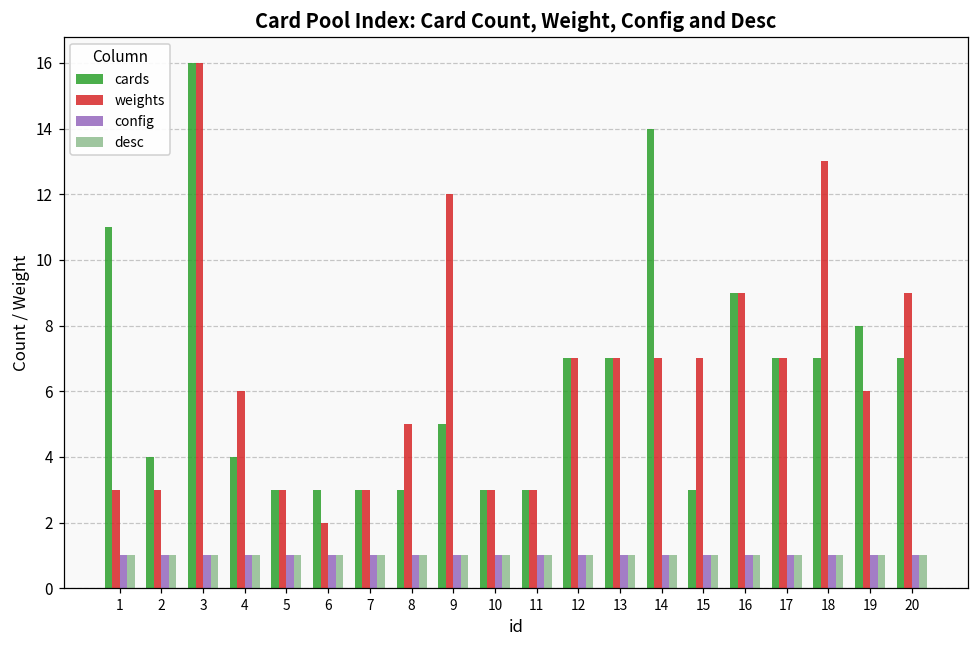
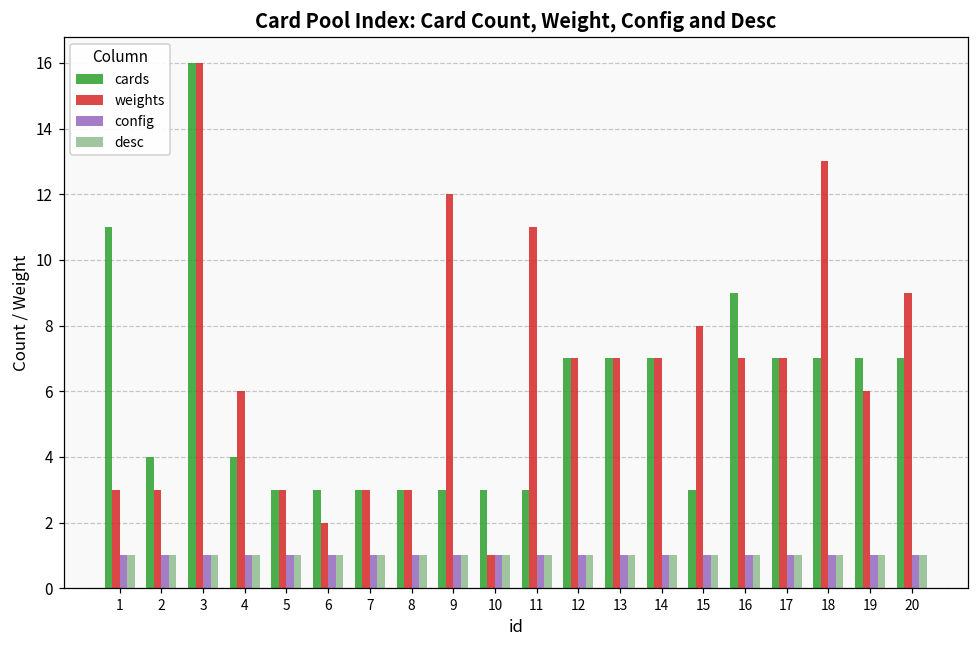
weights, 8: 5 -> 3
cards, 9: 5 -> 3
weights, 10: 3 -> 1
weights, 11: 3 -> 11
cards, 14: 14 -> 7
weights, 15: 7 -> 8
weights, 16: 9 -> 7
cards, 19: 8 -> 7
